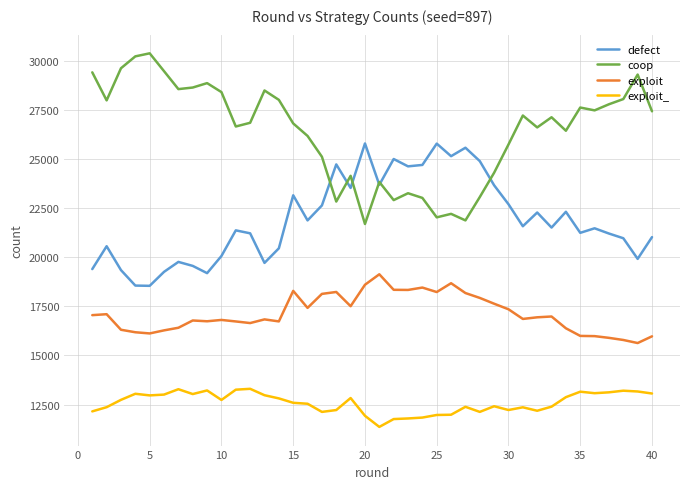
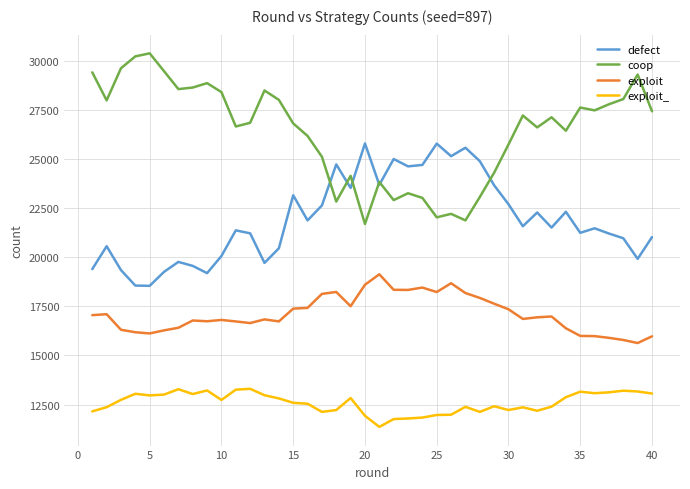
exploit, 15: 18300 -> 17400
